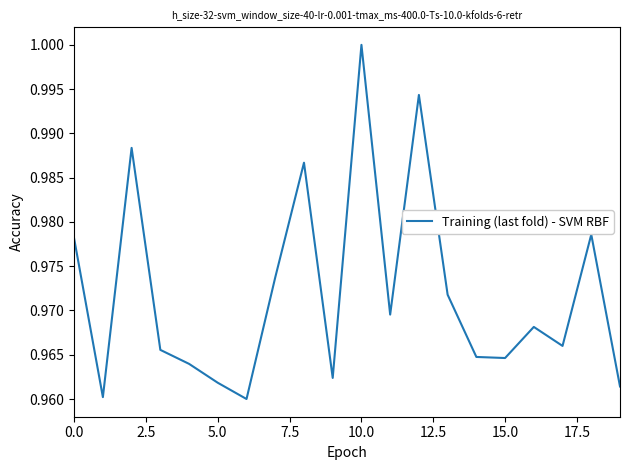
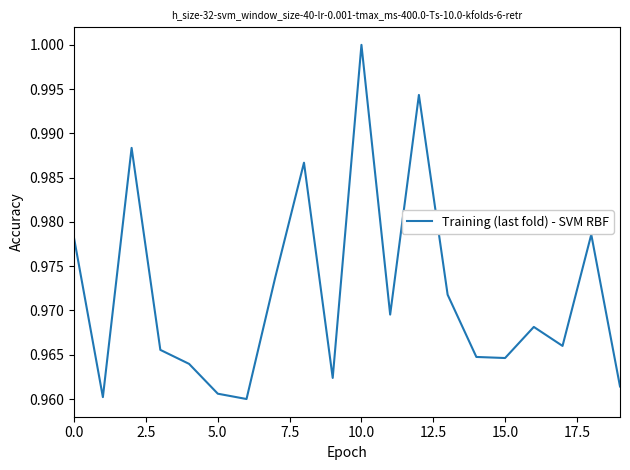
5.0: 0.962 -> 0.961
